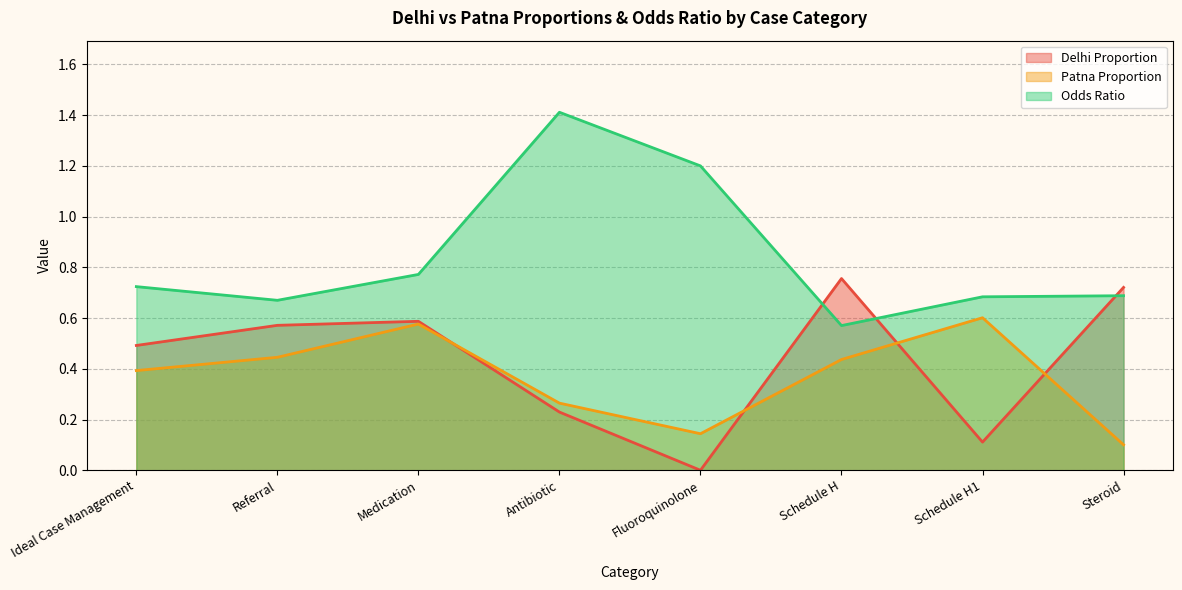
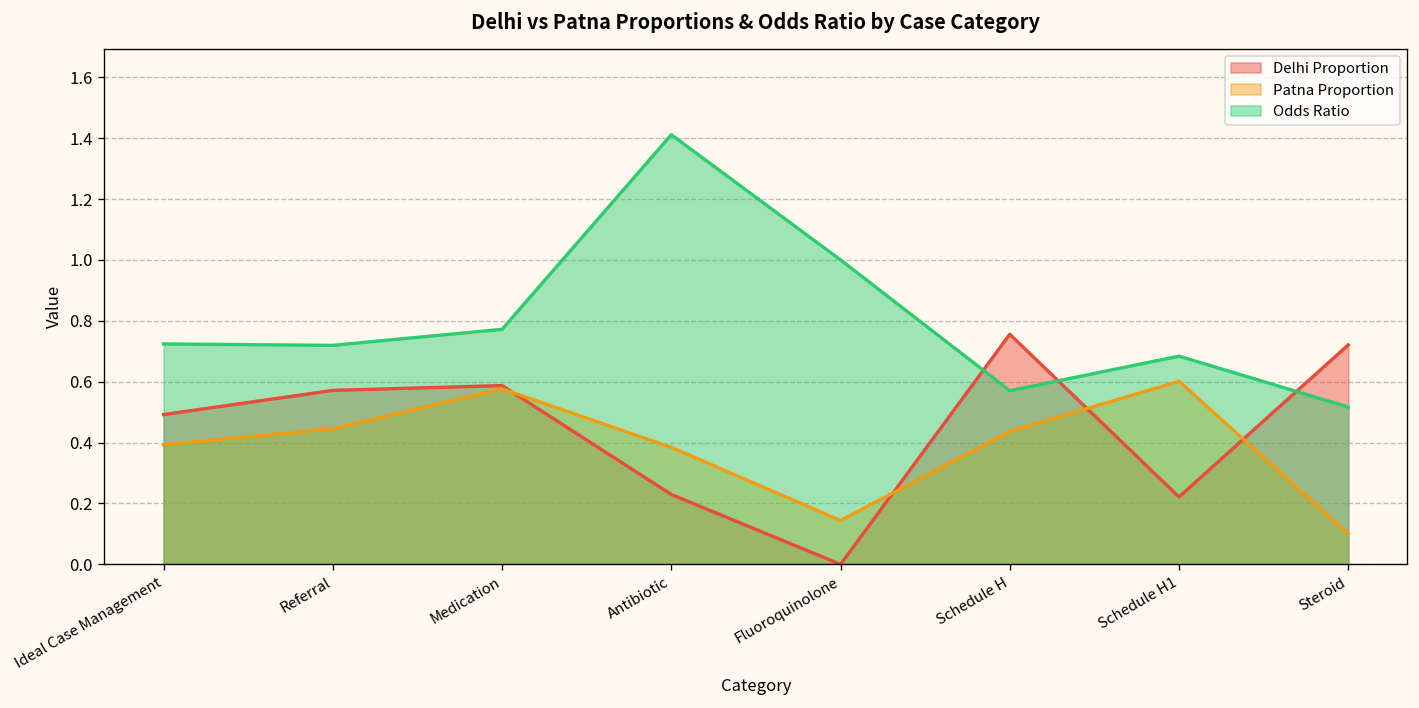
Odds Ratio, Referral: 0.67 -> 0.72
Patna Proportion, Antibiotic: 0.26 -> 0.38
Odds Ratio, Fluoroquinolone: 1.2 -> 1.0
Delhi Proportion, Schedule H1: 0.11 -> 0.22
Odds Ratio, Steroid: 0.69 -> 0.52
